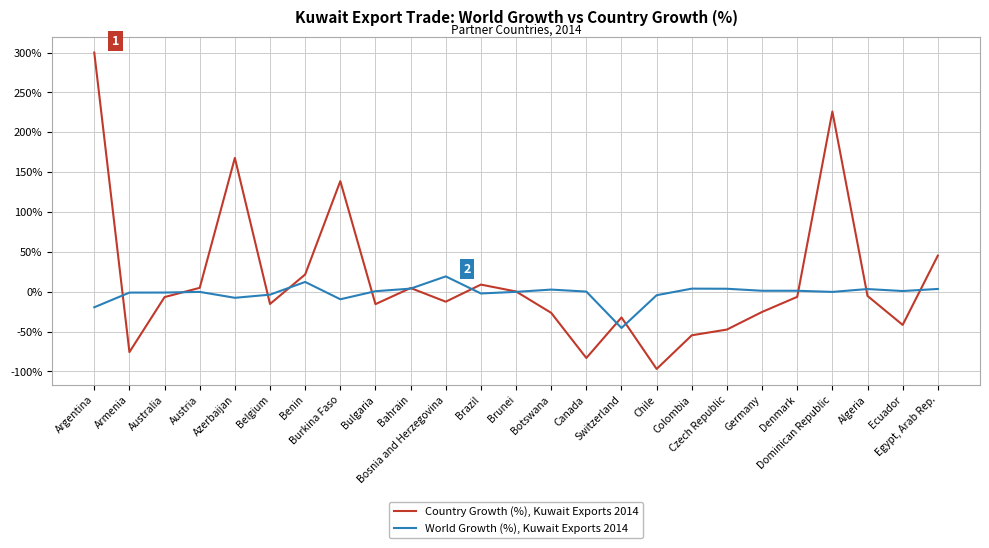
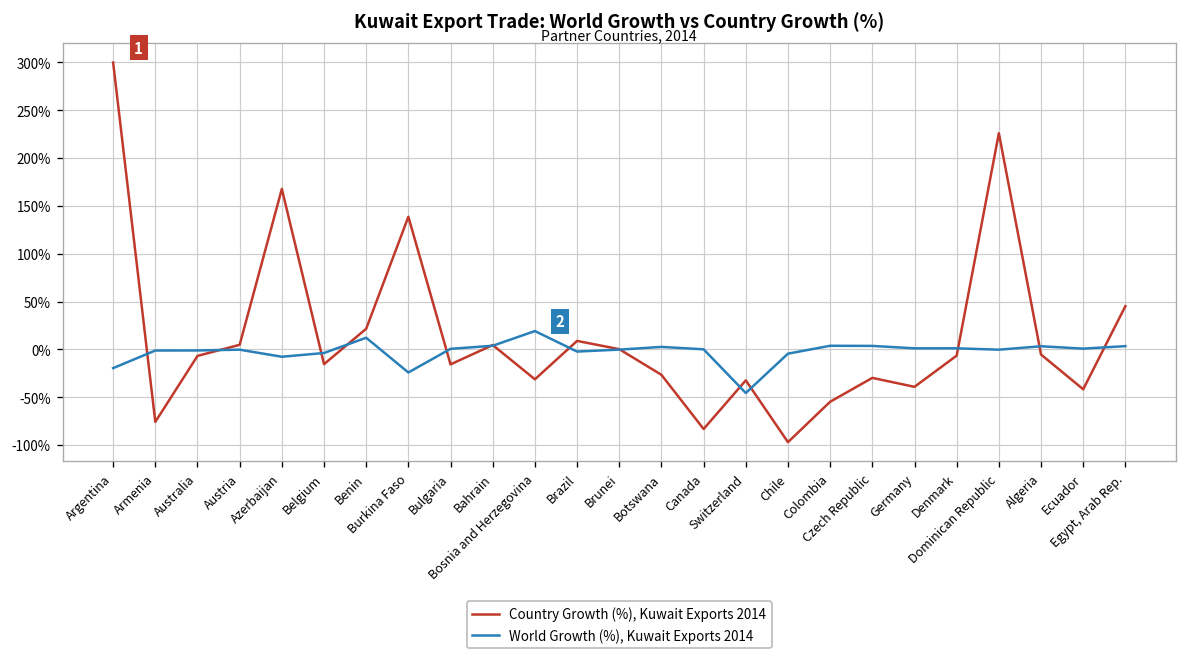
World Growth (%), Kuwait Exports 2014, Burkina Faso: -10% -> -20%
Country Growth (%), Kuwait Exports 2014, Bosnia and Herzegovina: -10% -> -30%
Country Growth (%), Kuwait Exports 2014, Czech Republic: -50% -> -30%
Country Growth (%), Kuwait Exports 2014, Germany: -30% -> -40%
